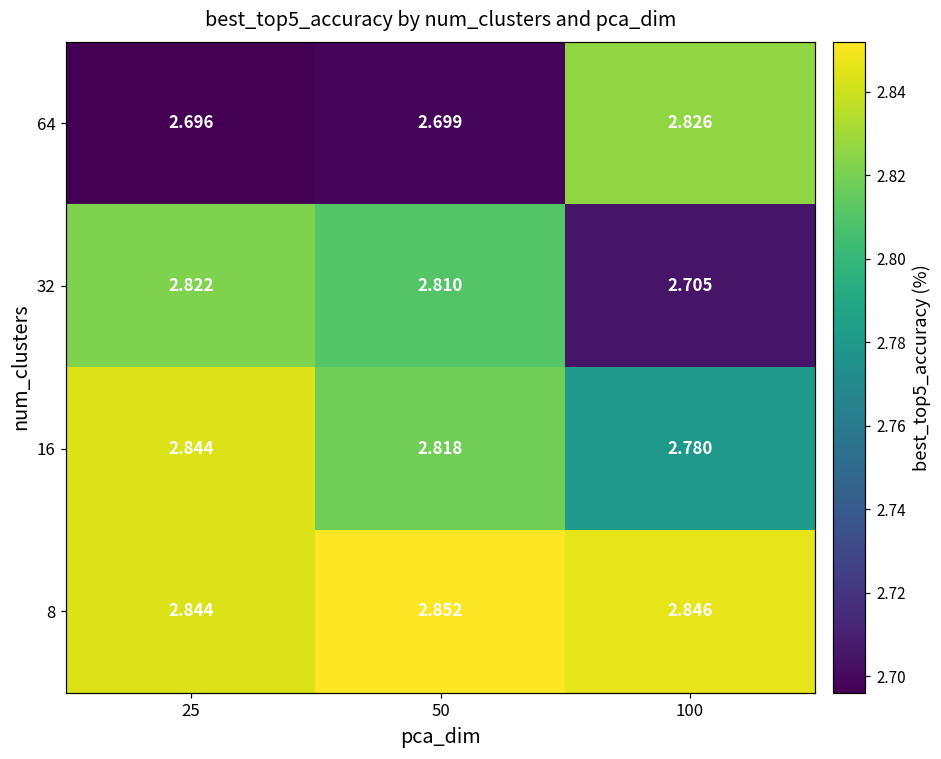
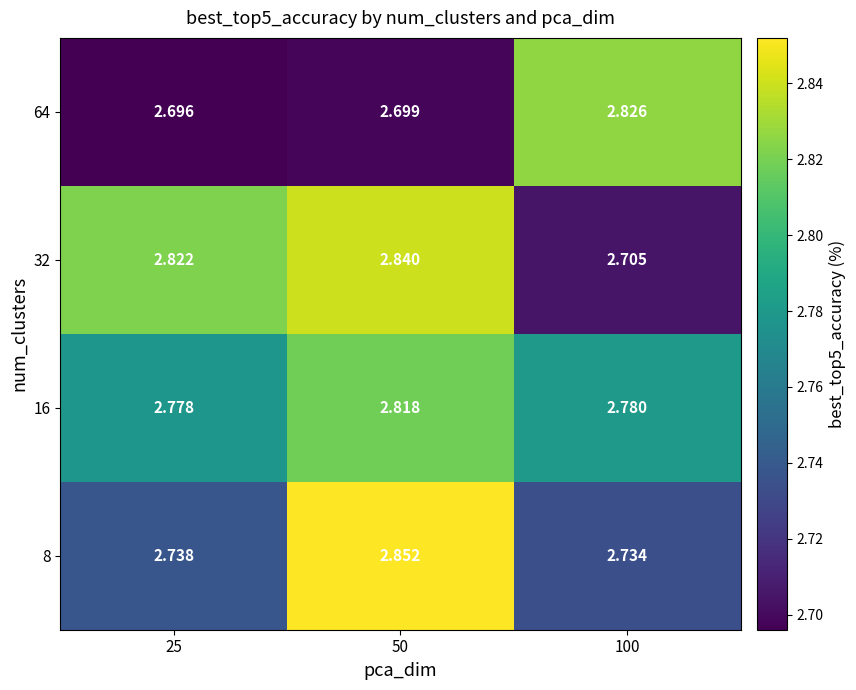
32, 50: 2.810 -> 2.840
16, 25: 2.844 -> 2.778
8, 25: 2.844 -> 2.738
8, 100: 2.846 -> 2.734
